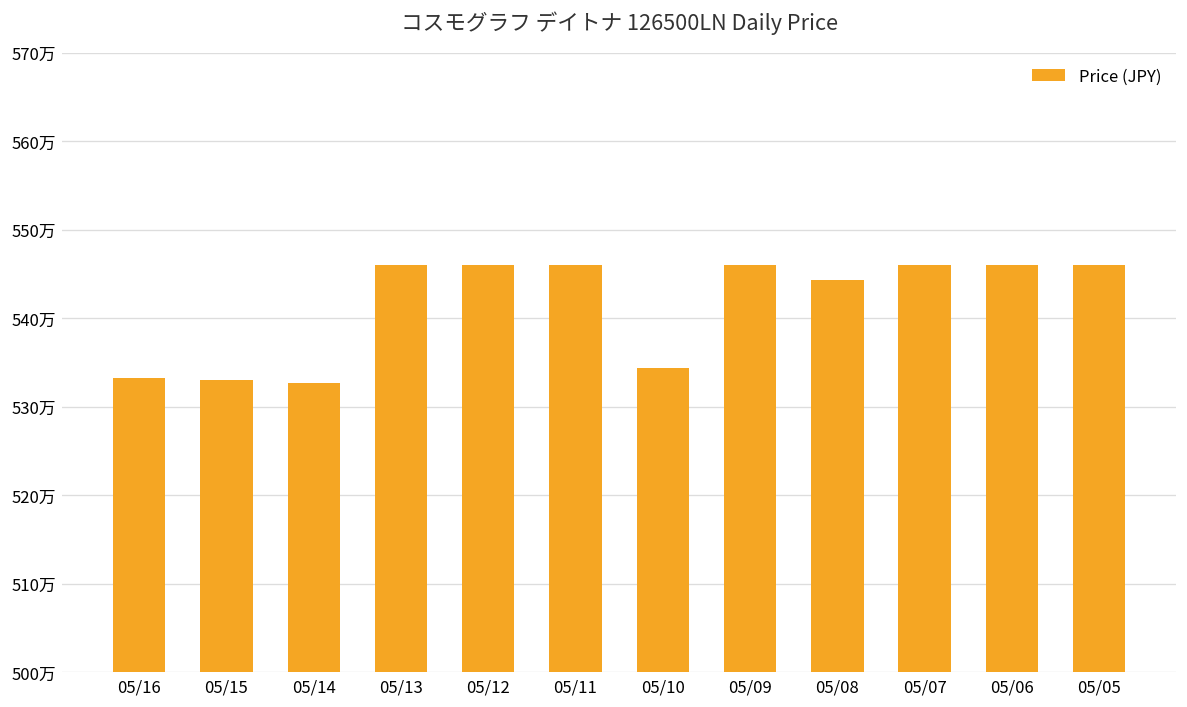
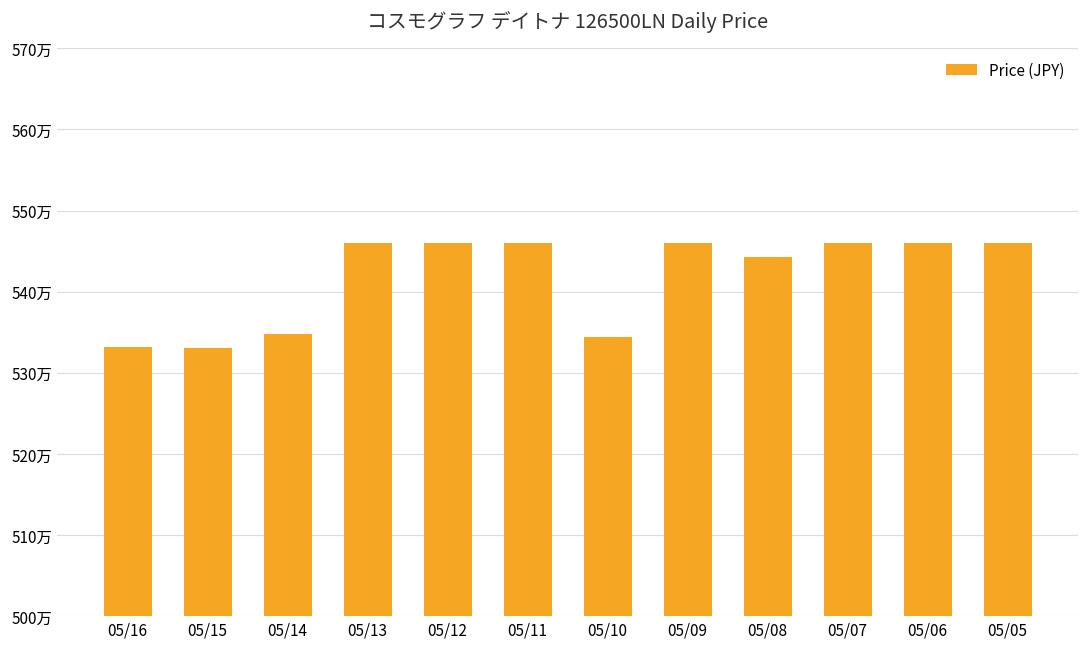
05/14: 533万 -> 535万
